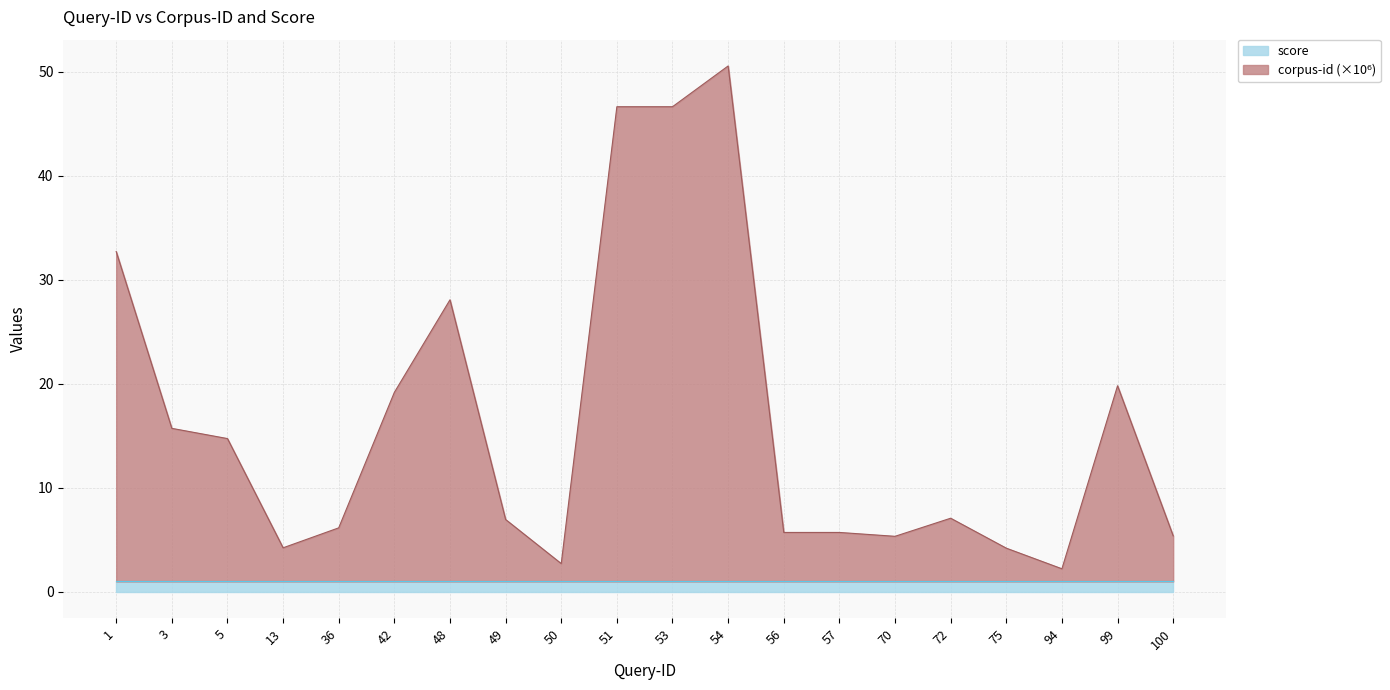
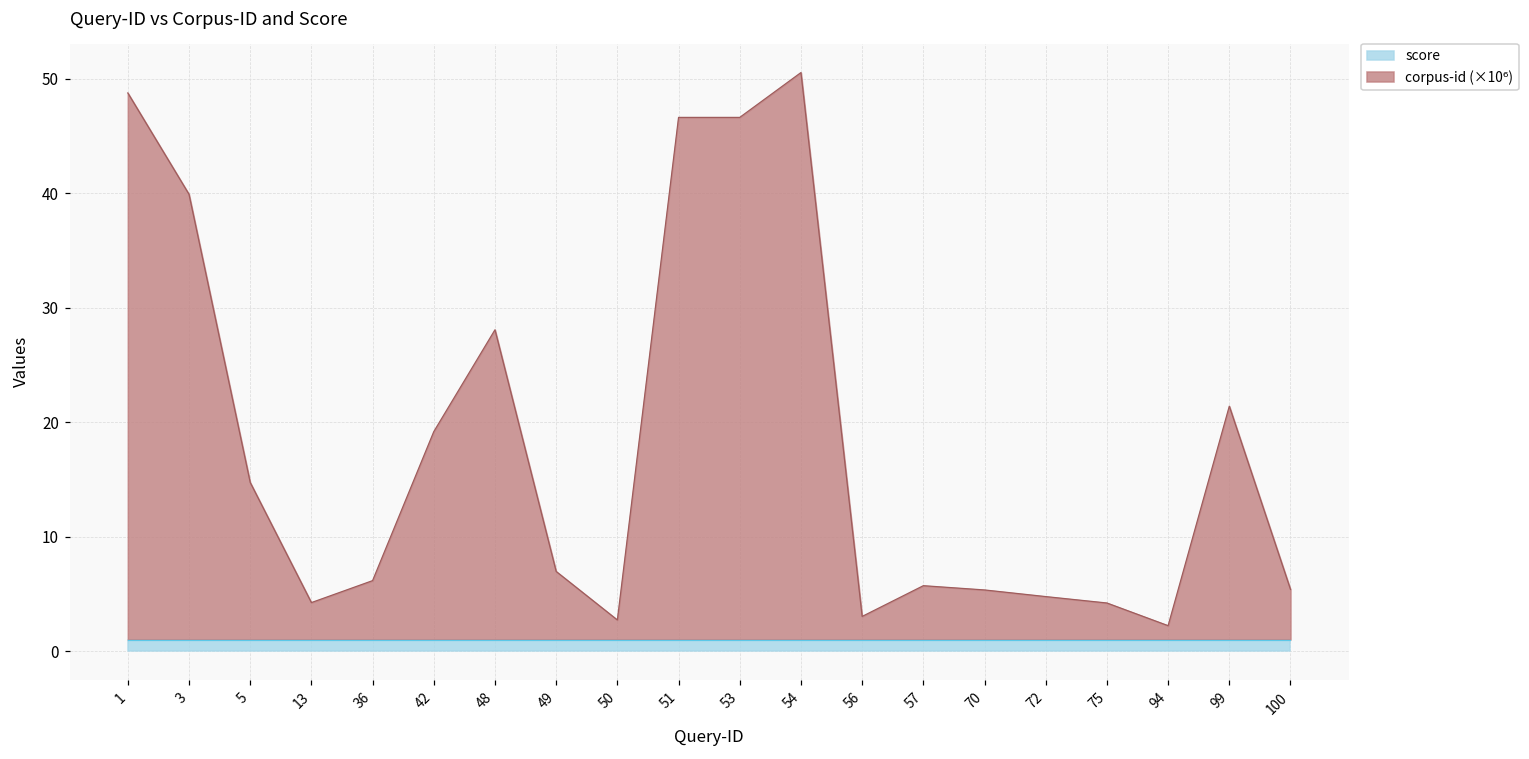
corpus-id (×10⁶), 1: 32.7 -> 48.8
corpus-id (×10⁶), 3: 15.7 -> 39.9
corpus-id (×10⁶), 56: 5.7 -> 3.0
corpus-id (×10⁶), 72: 7.1 -> 4.8
corpus-id (×10⁶), 99: 19.8 -> 21.4
